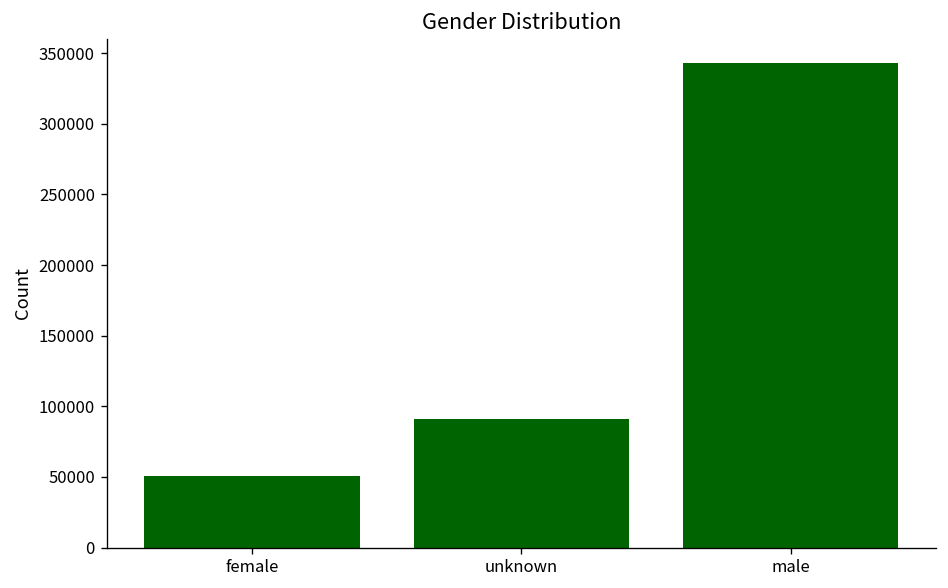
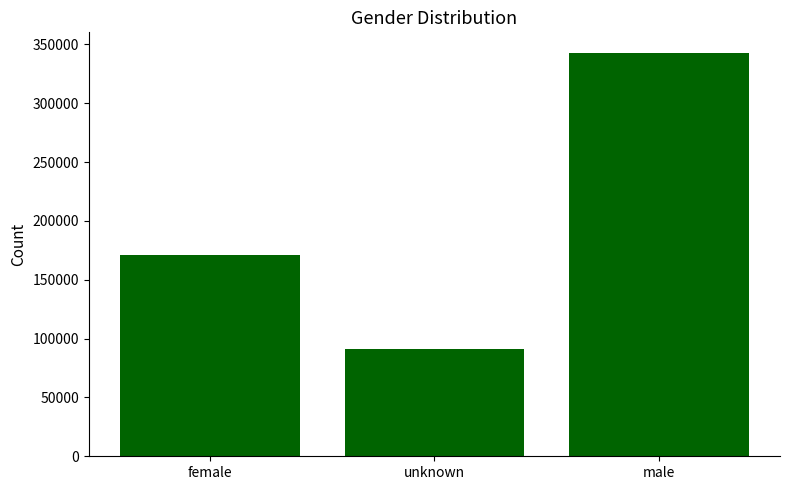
female: 51000 -> 171000
